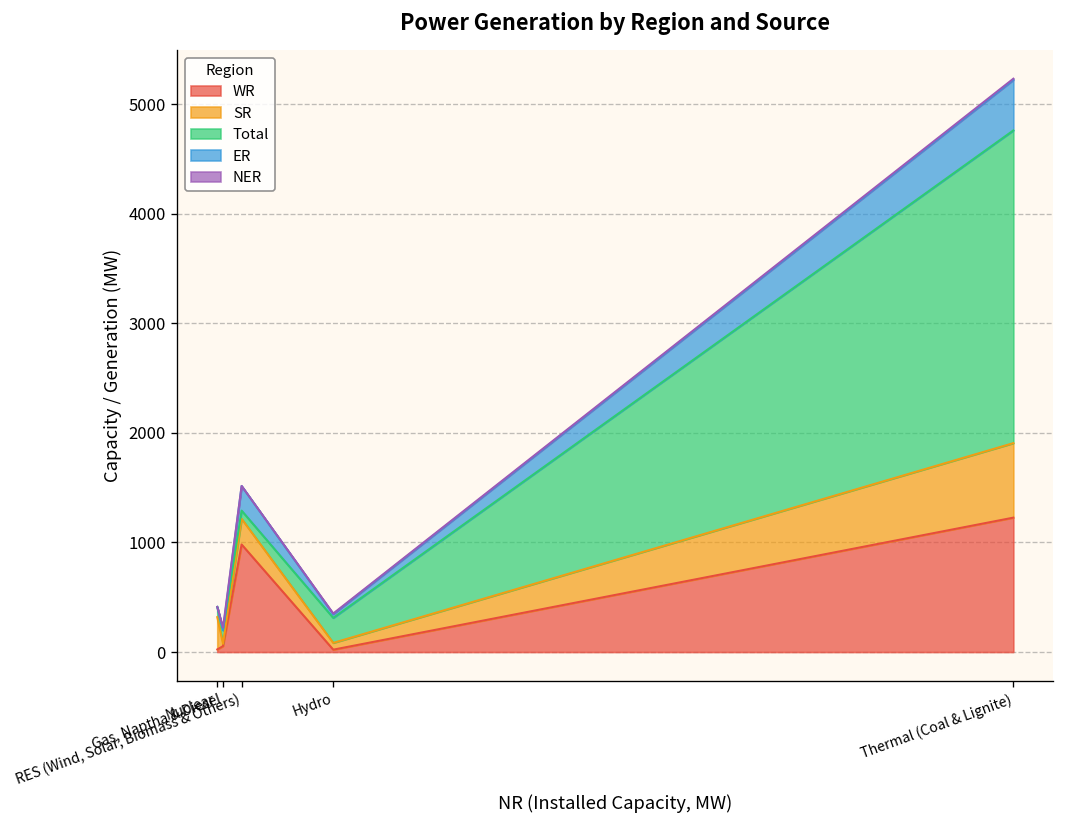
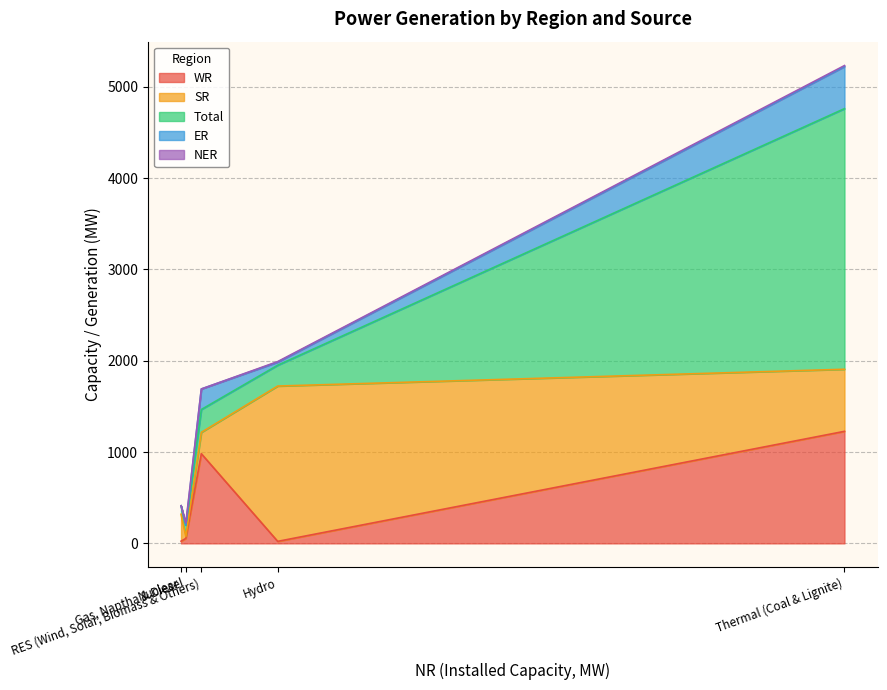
Total, RES (Wind, Solar, Biomass & Others): 100 -> 300
SR, Hydro: 100 -> 1700
